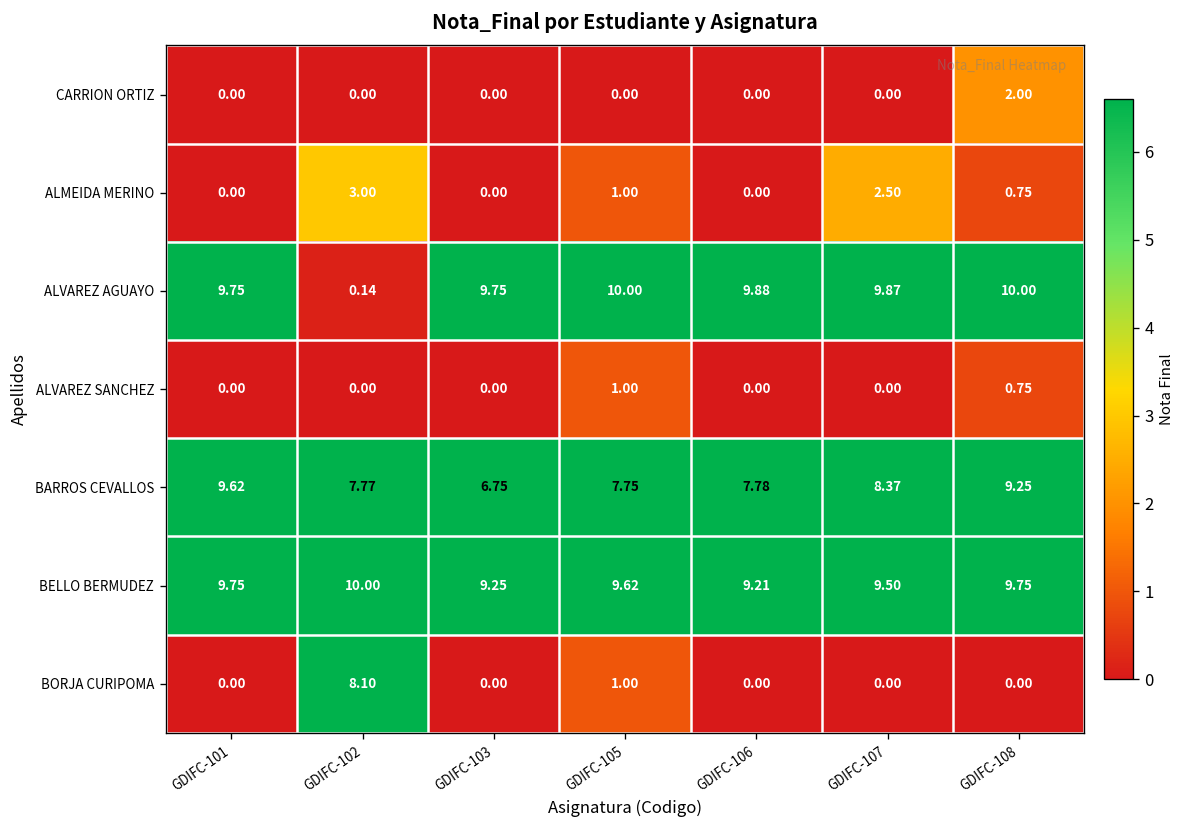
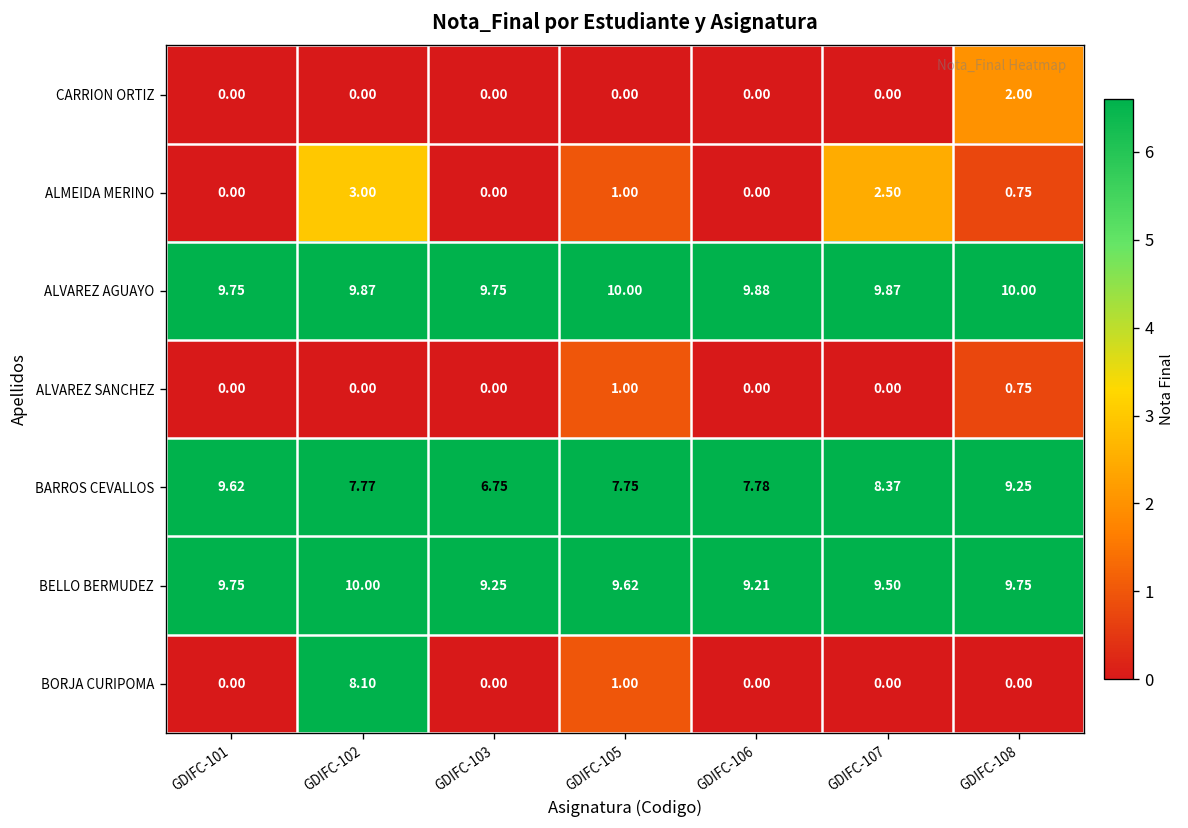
ALVAREZ AGUAYO, GDIFC-102: 0.14 -> 9.87
